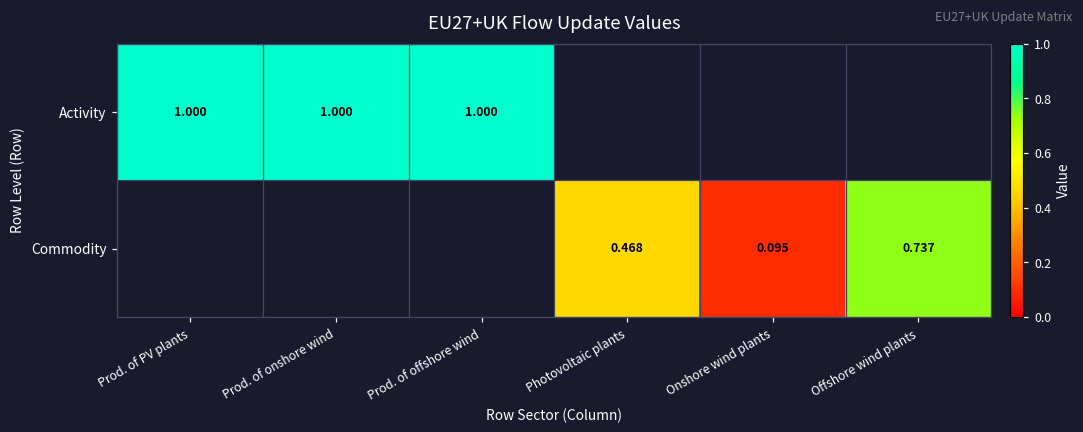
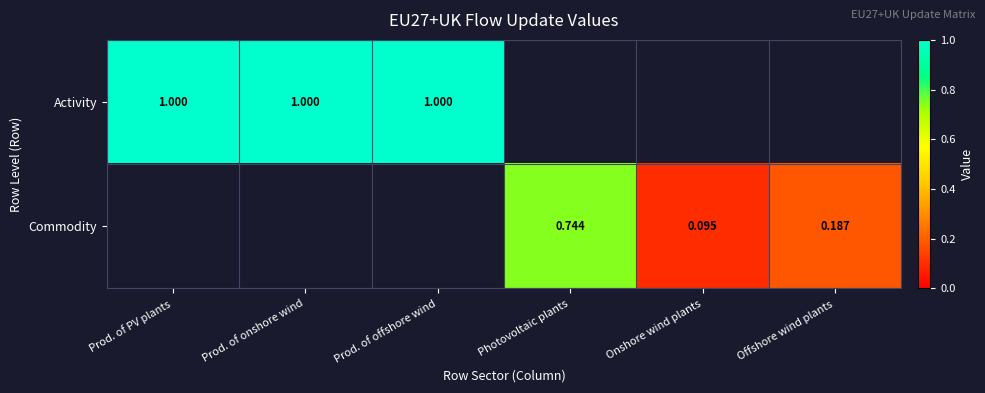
Commodity, Photovoltaic plants: 0.468 -> 0.744
Commodity, Offshore wind plants: 0.737 -> 0.187
